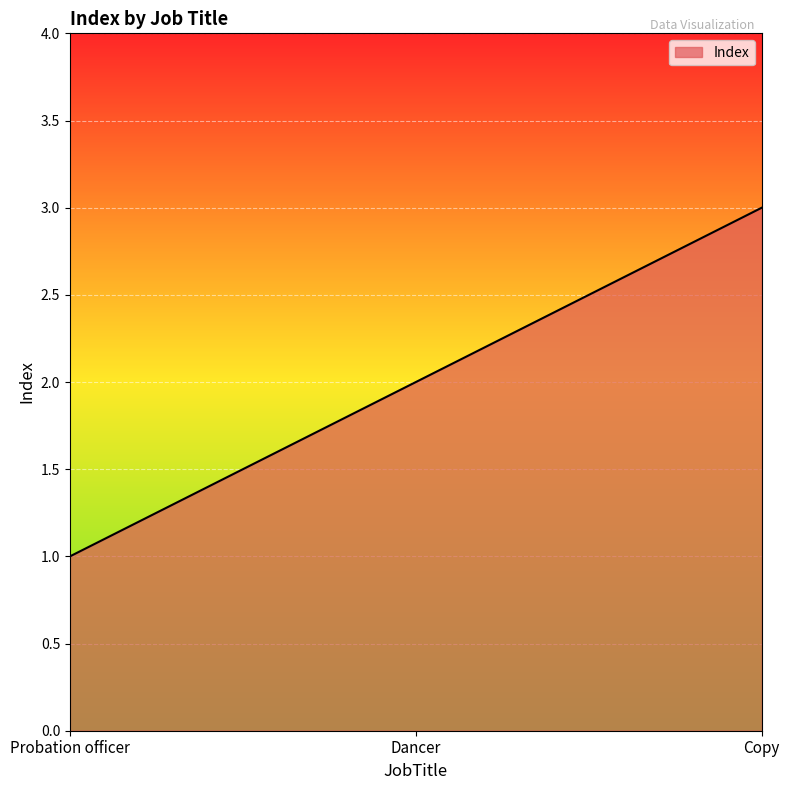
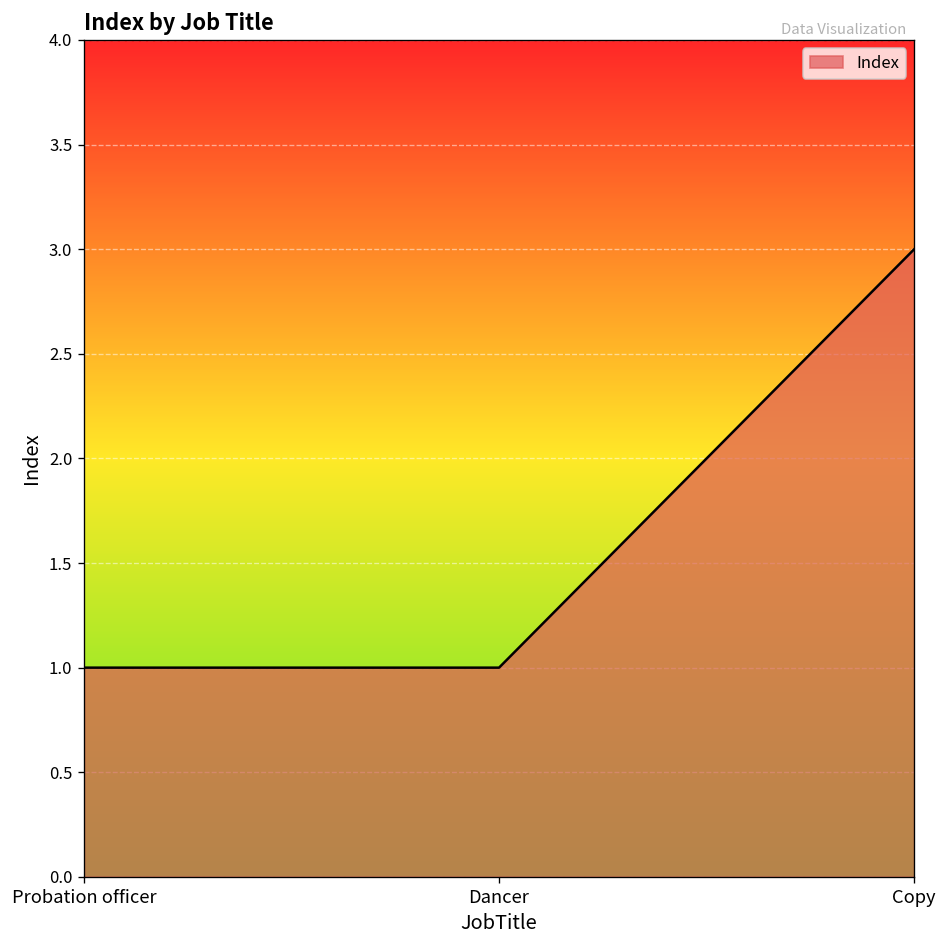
Dancer: 2 -> 1
